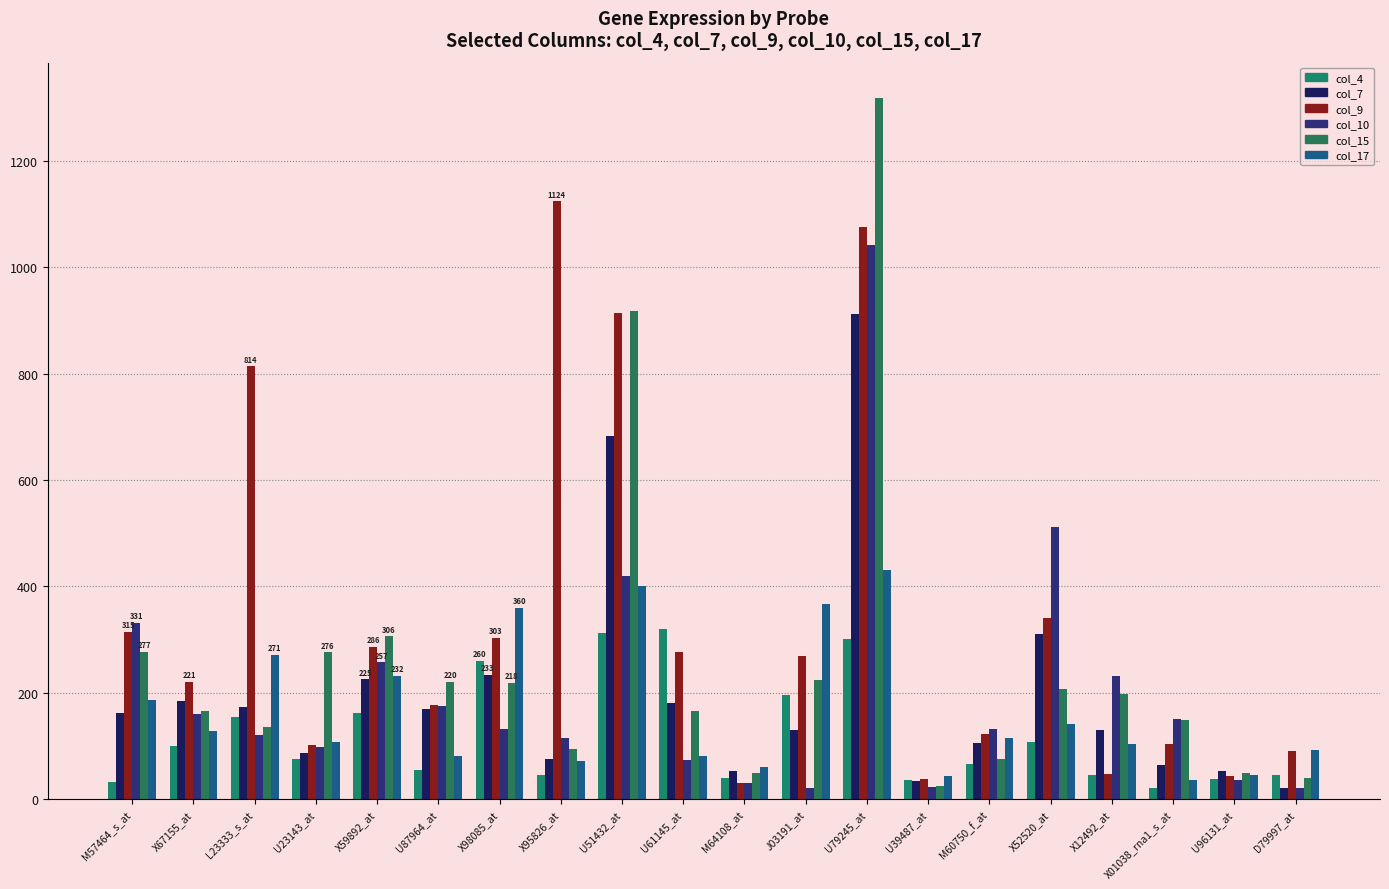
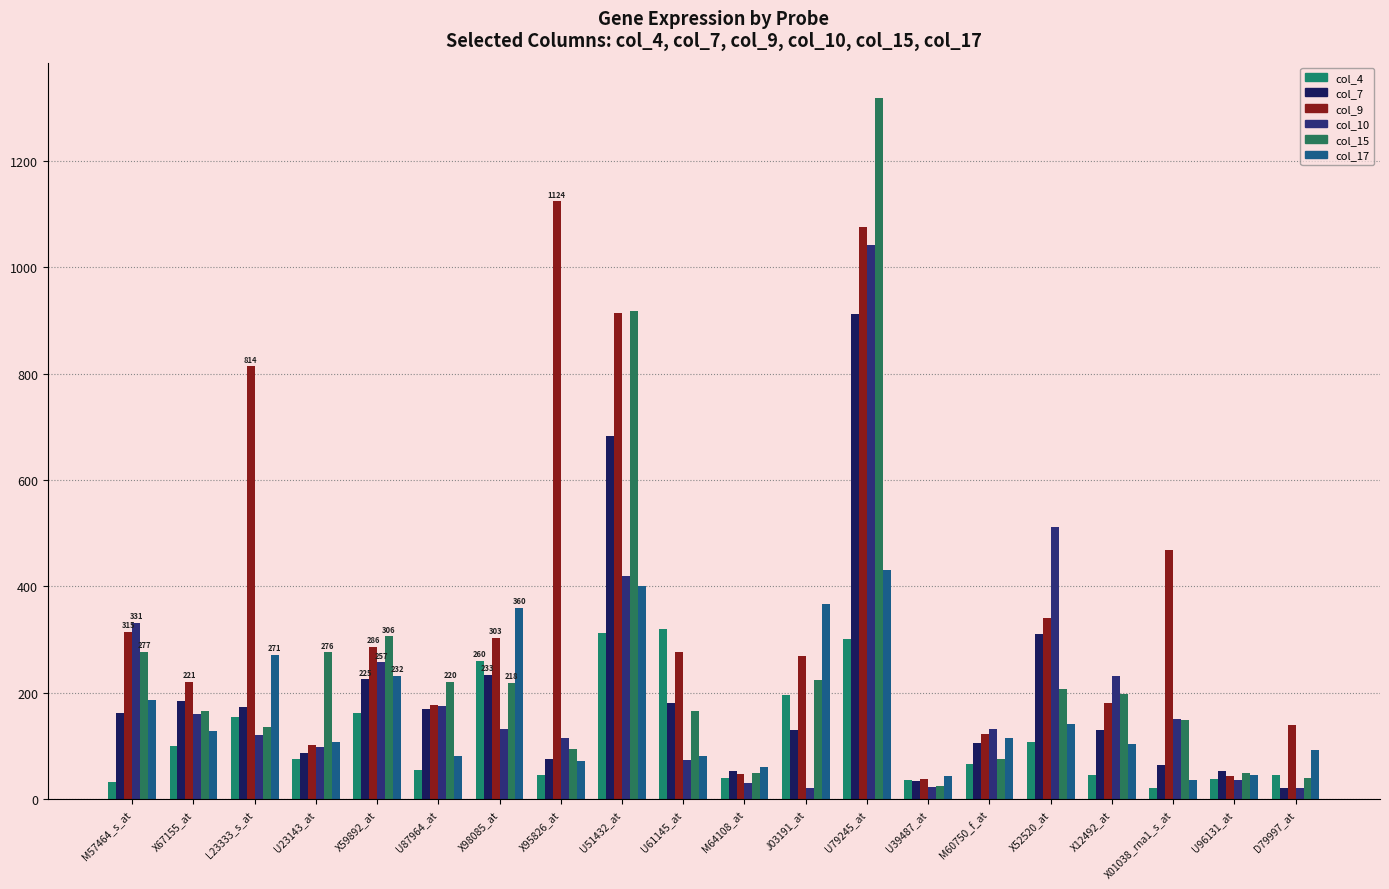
col_9, M64108_at: 30 -> 50
col_9, X12492_at: 50 -> 180
col_9, X01038_rna1_s_at: 100 -> 470
col_9, D79997_at: 90 -> 140
